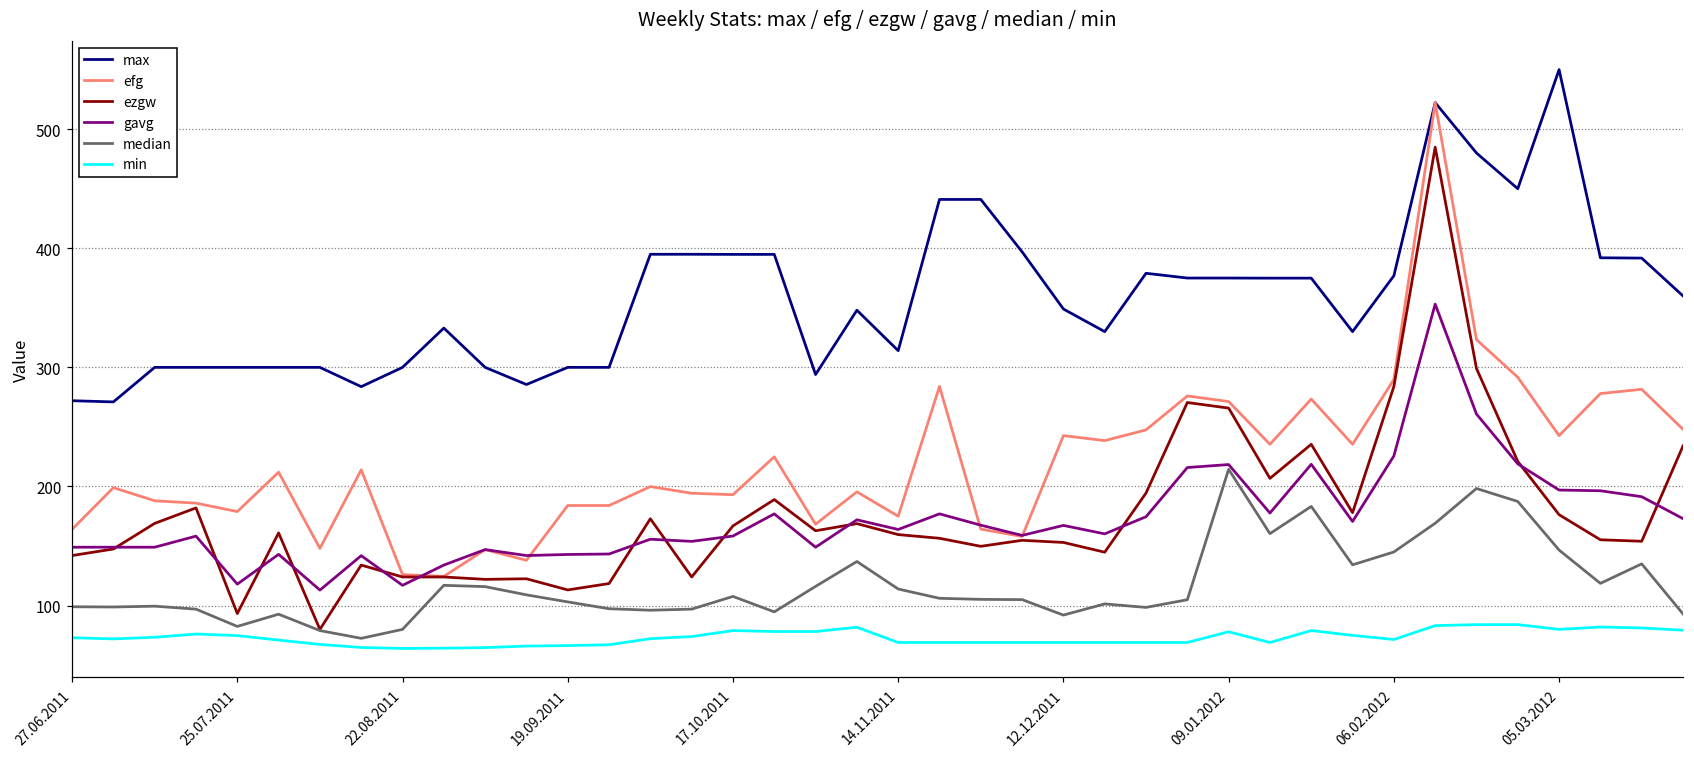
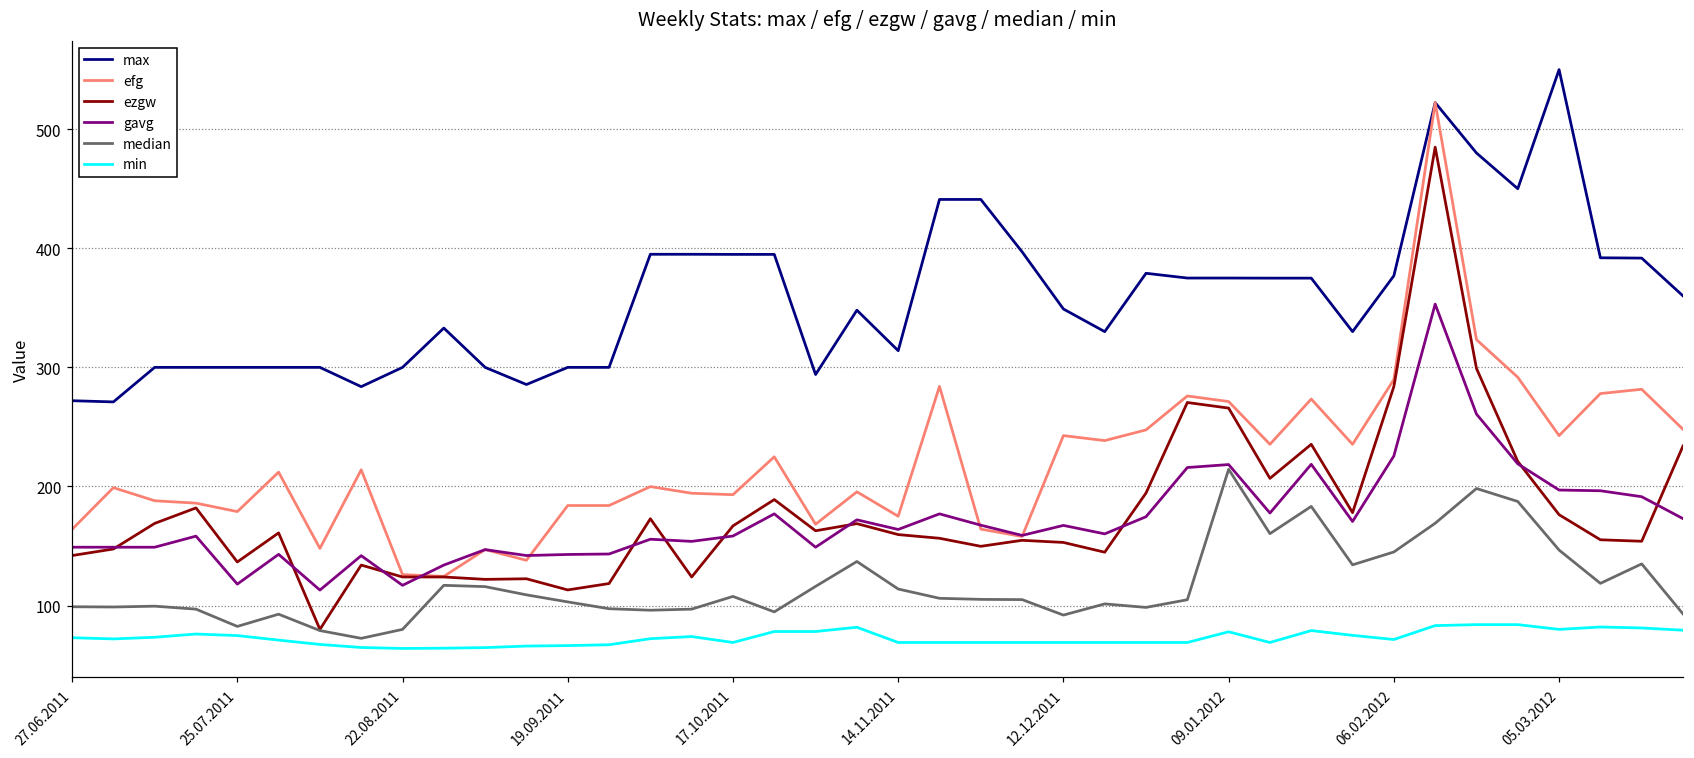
ezgw, 25.07.2011: 93 -> 137
min, 17.10.2011: 79 -> 69
